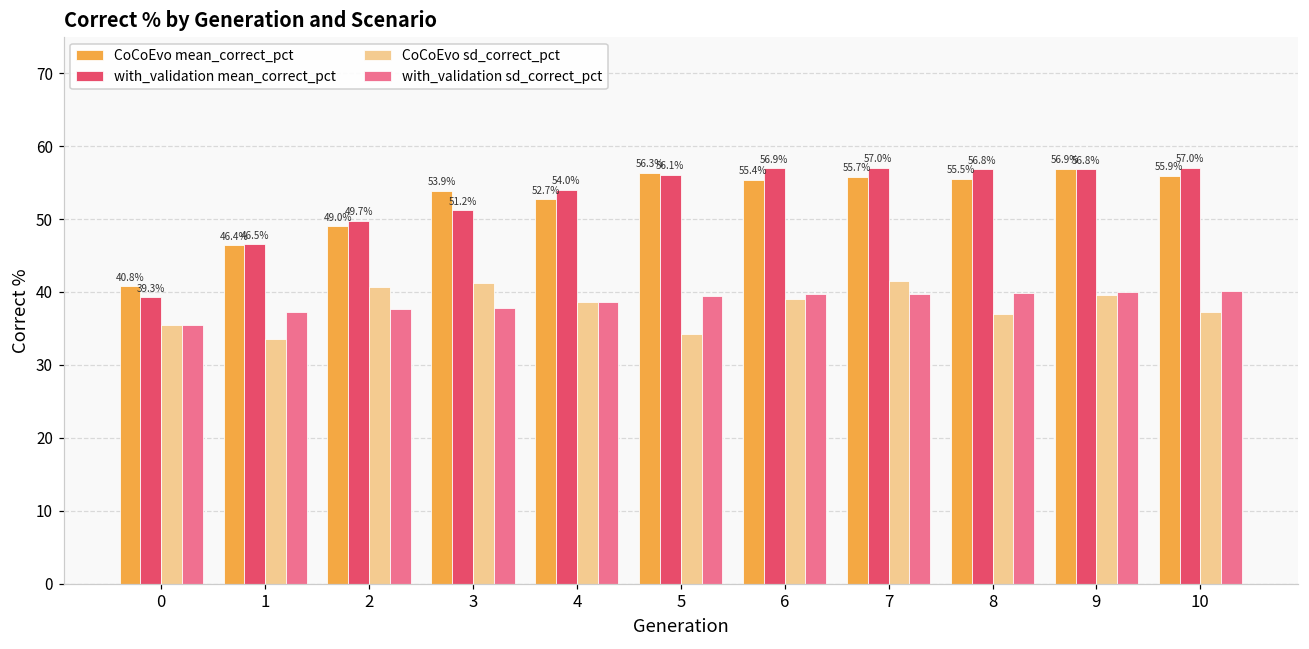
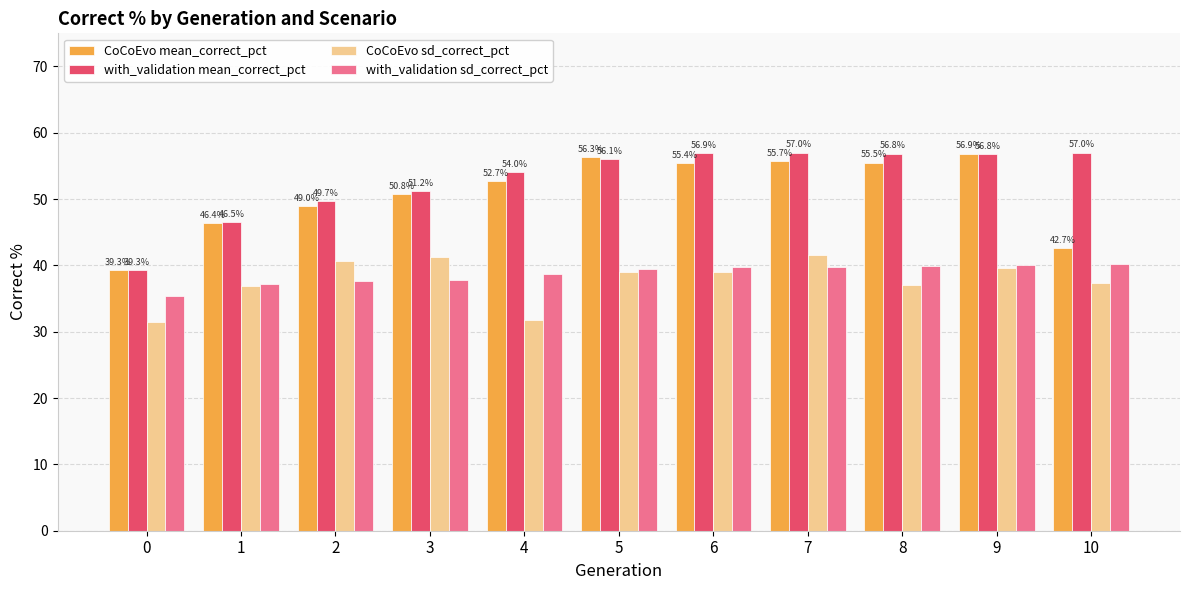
CoCoEvo mean_correct_pct, 0: 40.8% -> 39.3%
CoCoEvo sd_correct_pct, 0: 35 -> 31
CoCoEvo sd_correct_pct, 1: 34 -> 37
CoCoEvo mean_correct_pct, 3: 53.9% -> 50.8%
CoCoEvo sd_correct_pct, 4: 39 -> 32
CoCoEvo sd_correct_pct, 5: 34 -> 39
CoCoEvo mean_correct_pct, 10: 55.9% -> 42.7%
